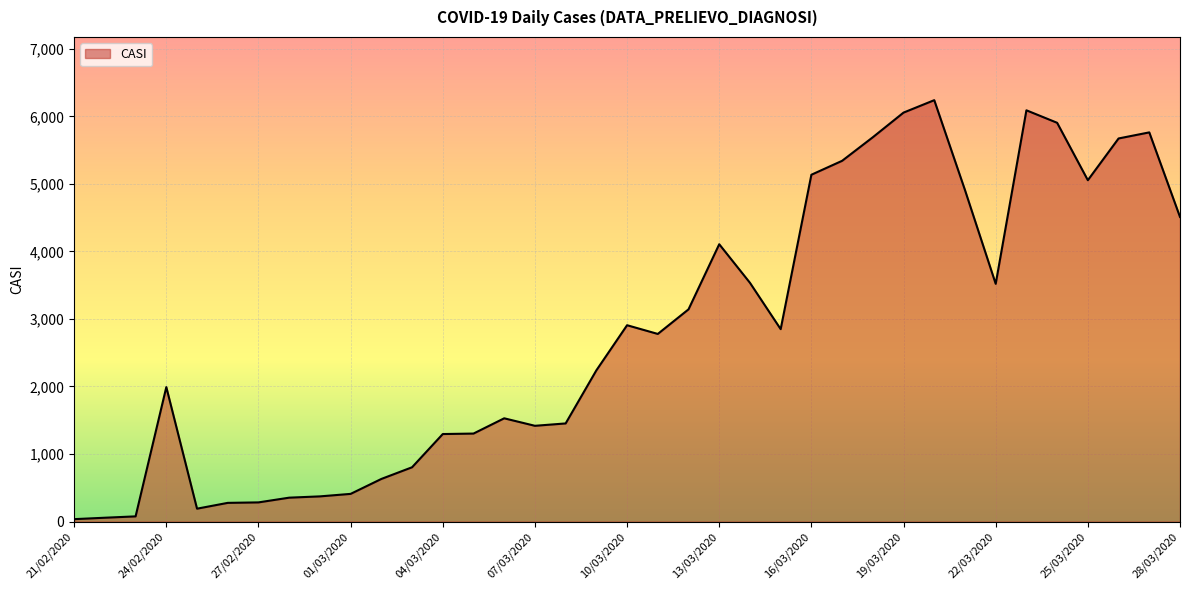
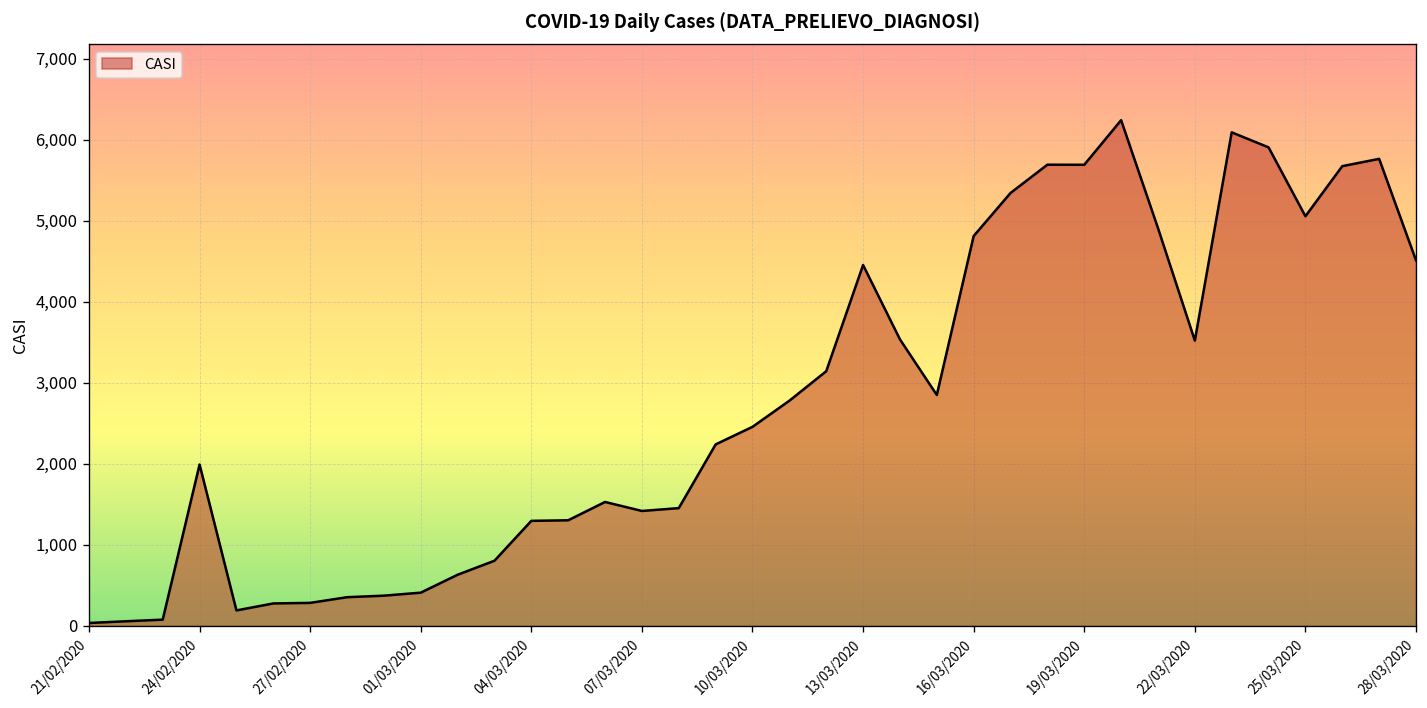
10/03/2020: 2,900 -> 2,500
13/03/2020: 4,100 -> 4,500
16/03/2020: 5,100 -> 4,800
19/03/2020: 6,100 -> 5,700
